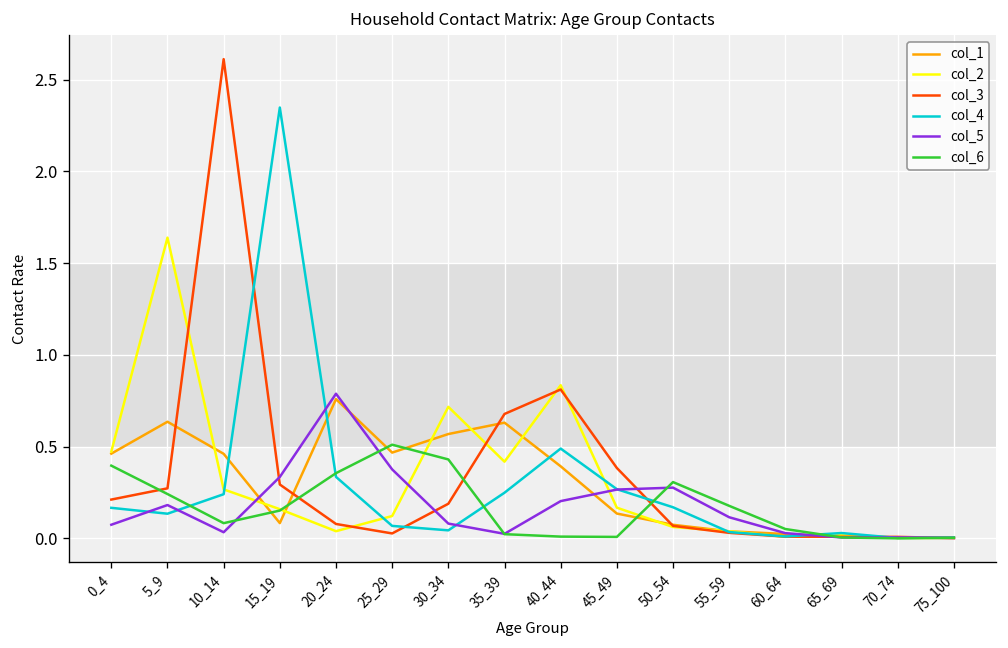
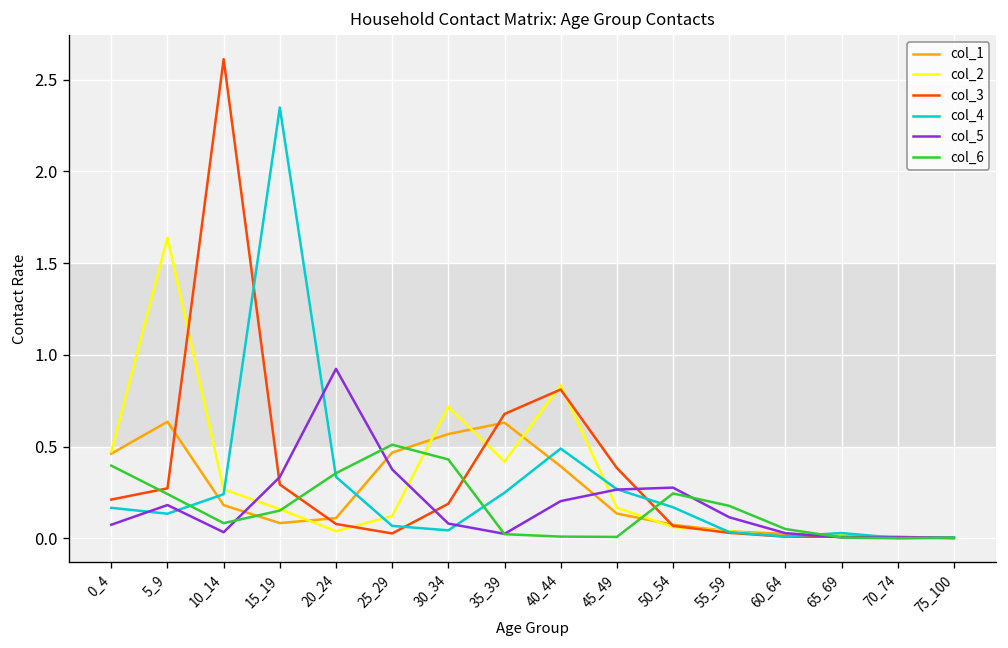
col_1, 10_14: 0.46 -> 0.18
col_1, 20_24: 0.76 -> 0.11
col_5, 20_24: 0.79 -> 0.92
col_6, 50_54: 0.31 -> 0.25
